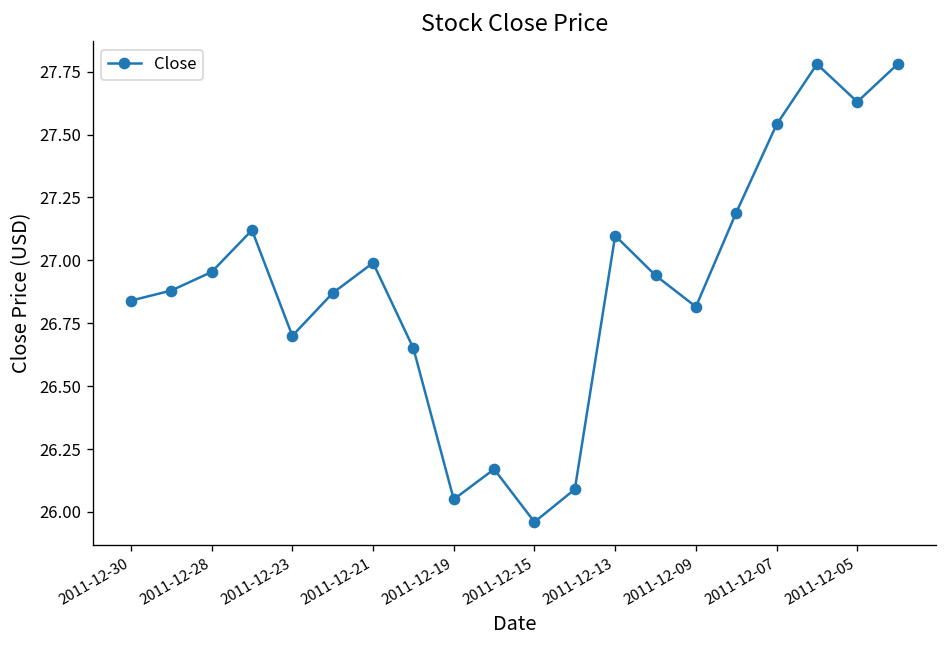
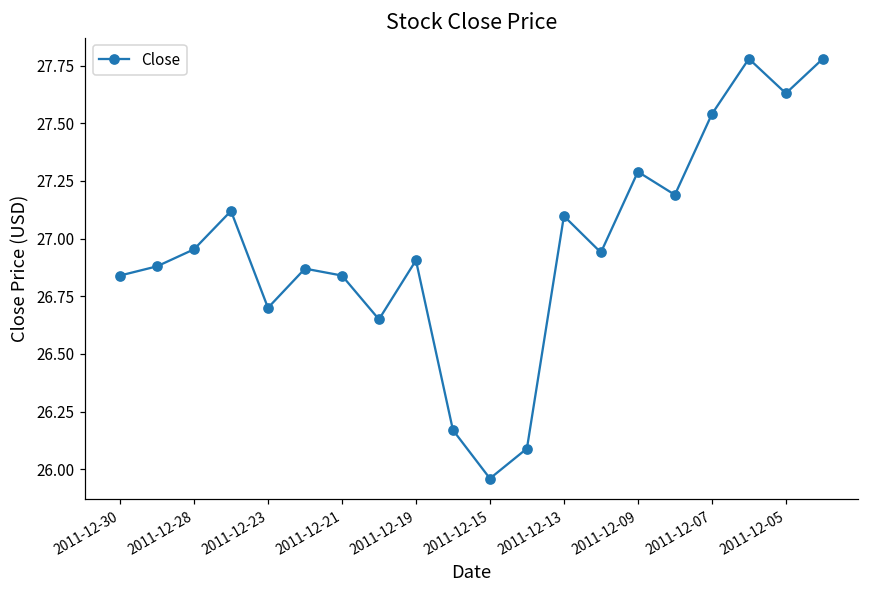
2011-12-21: 26.99 -> 26.84
2011-12-19: 26.05 -> 26.91
2011-12-09: 26.82 -> 27.29
